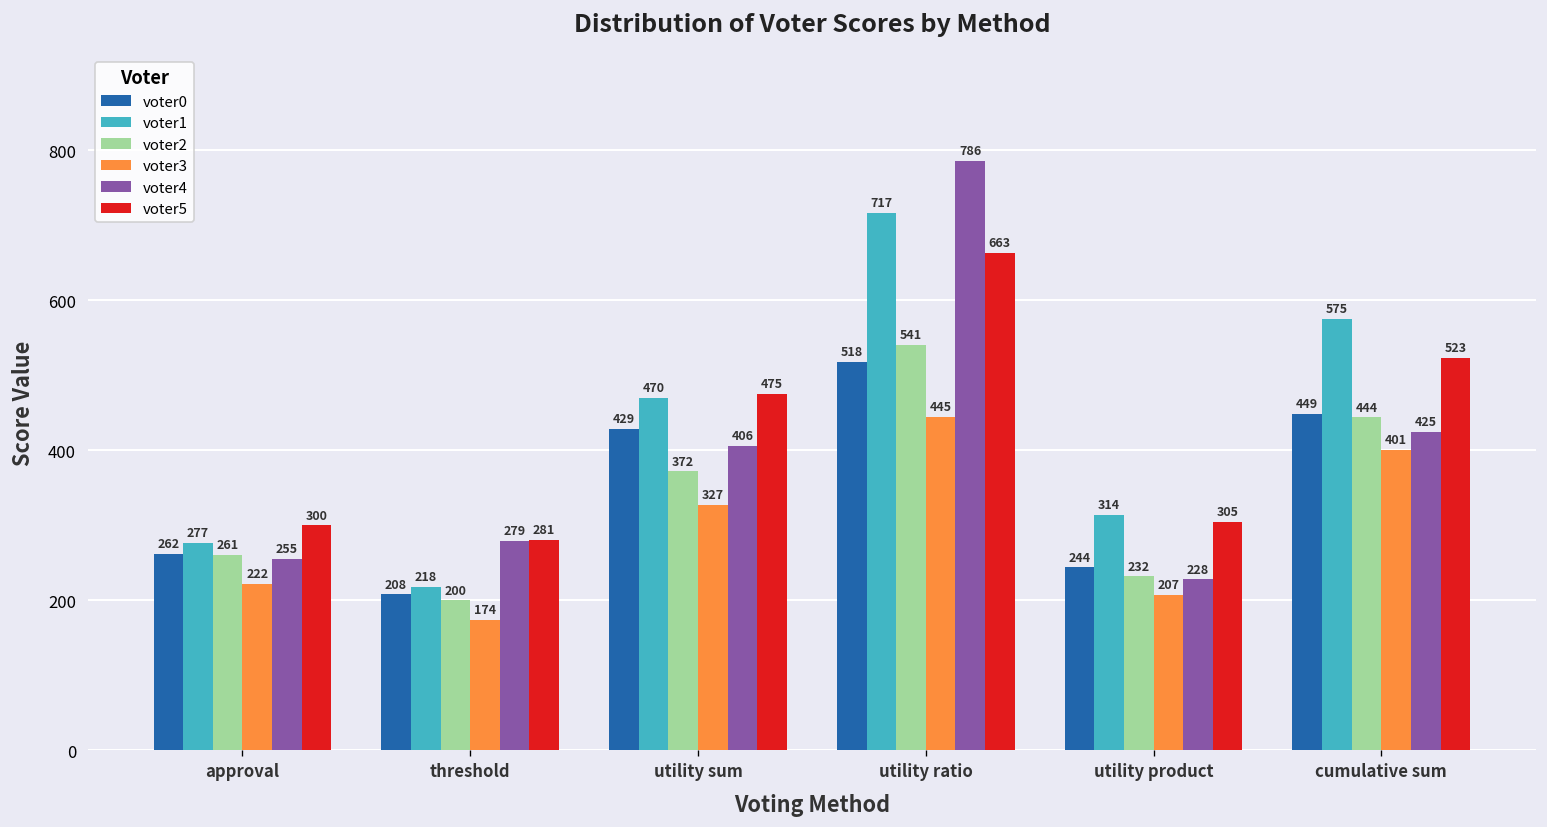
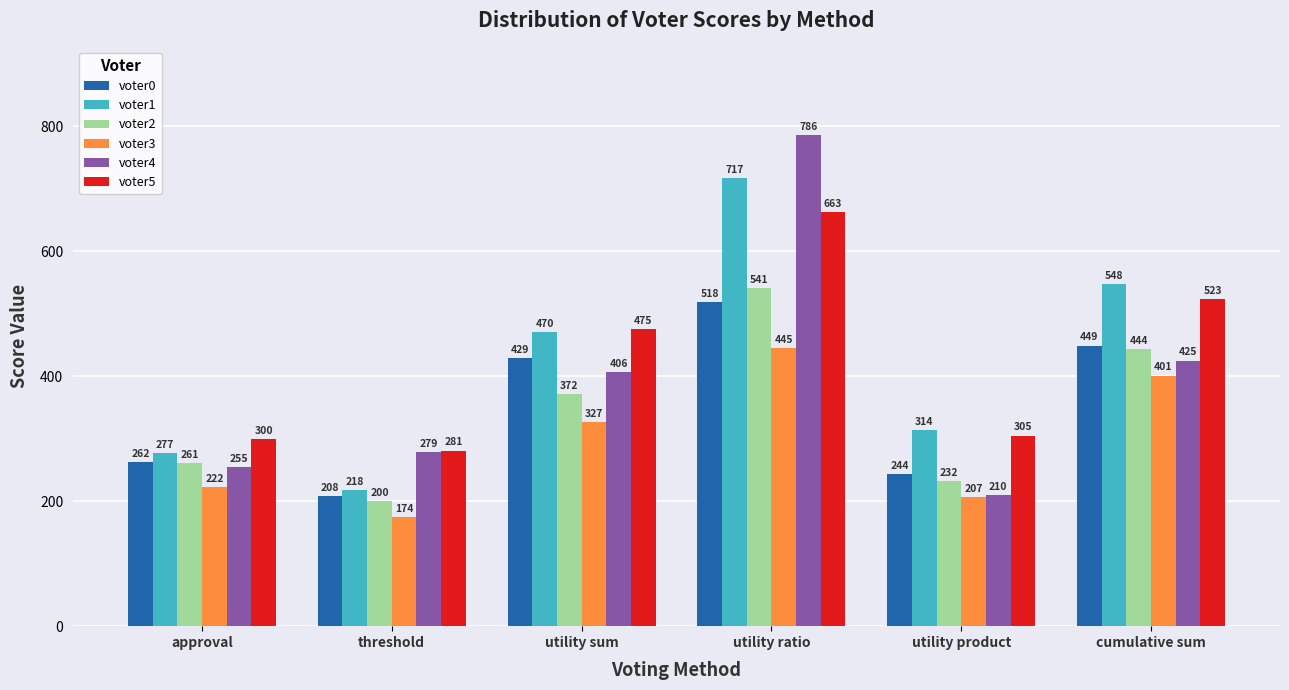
voter4, utility product: 228 -> 210
voter1, cumulative sum: 575 -> 548
